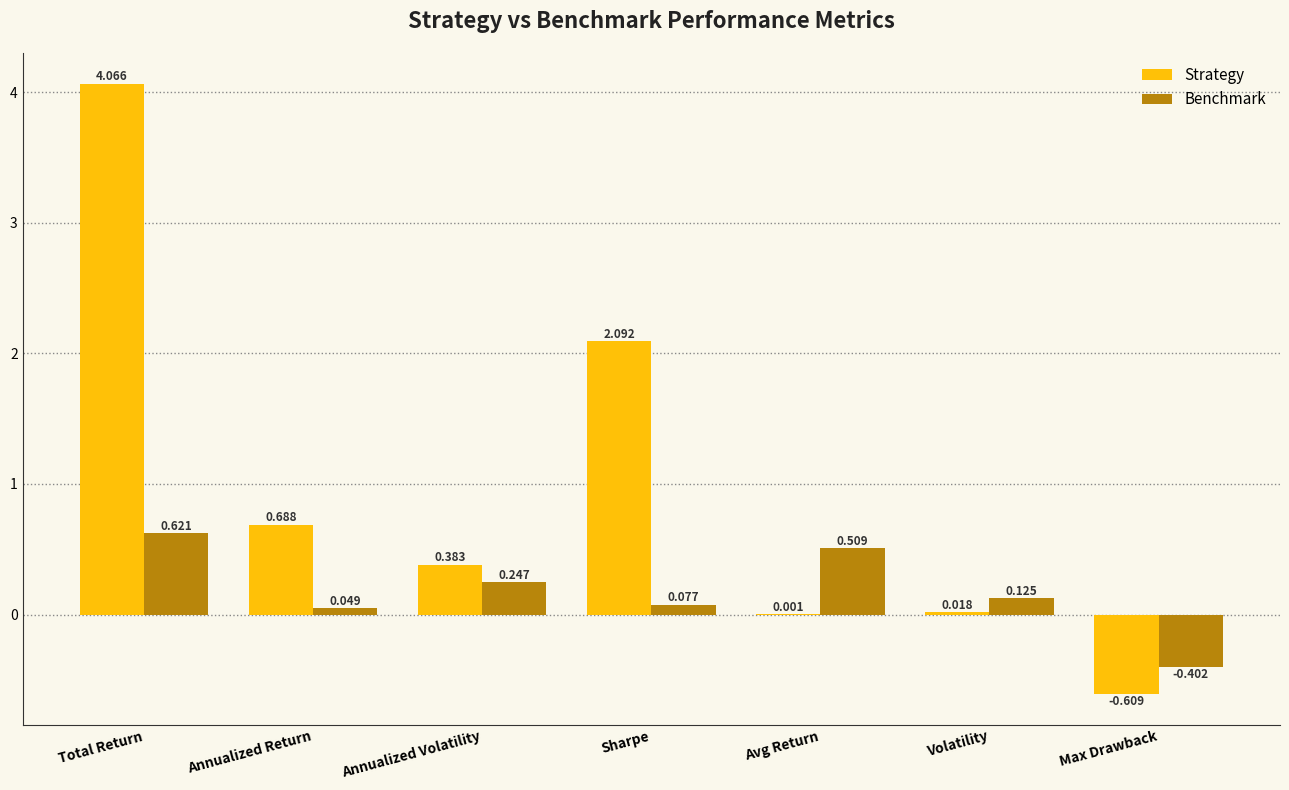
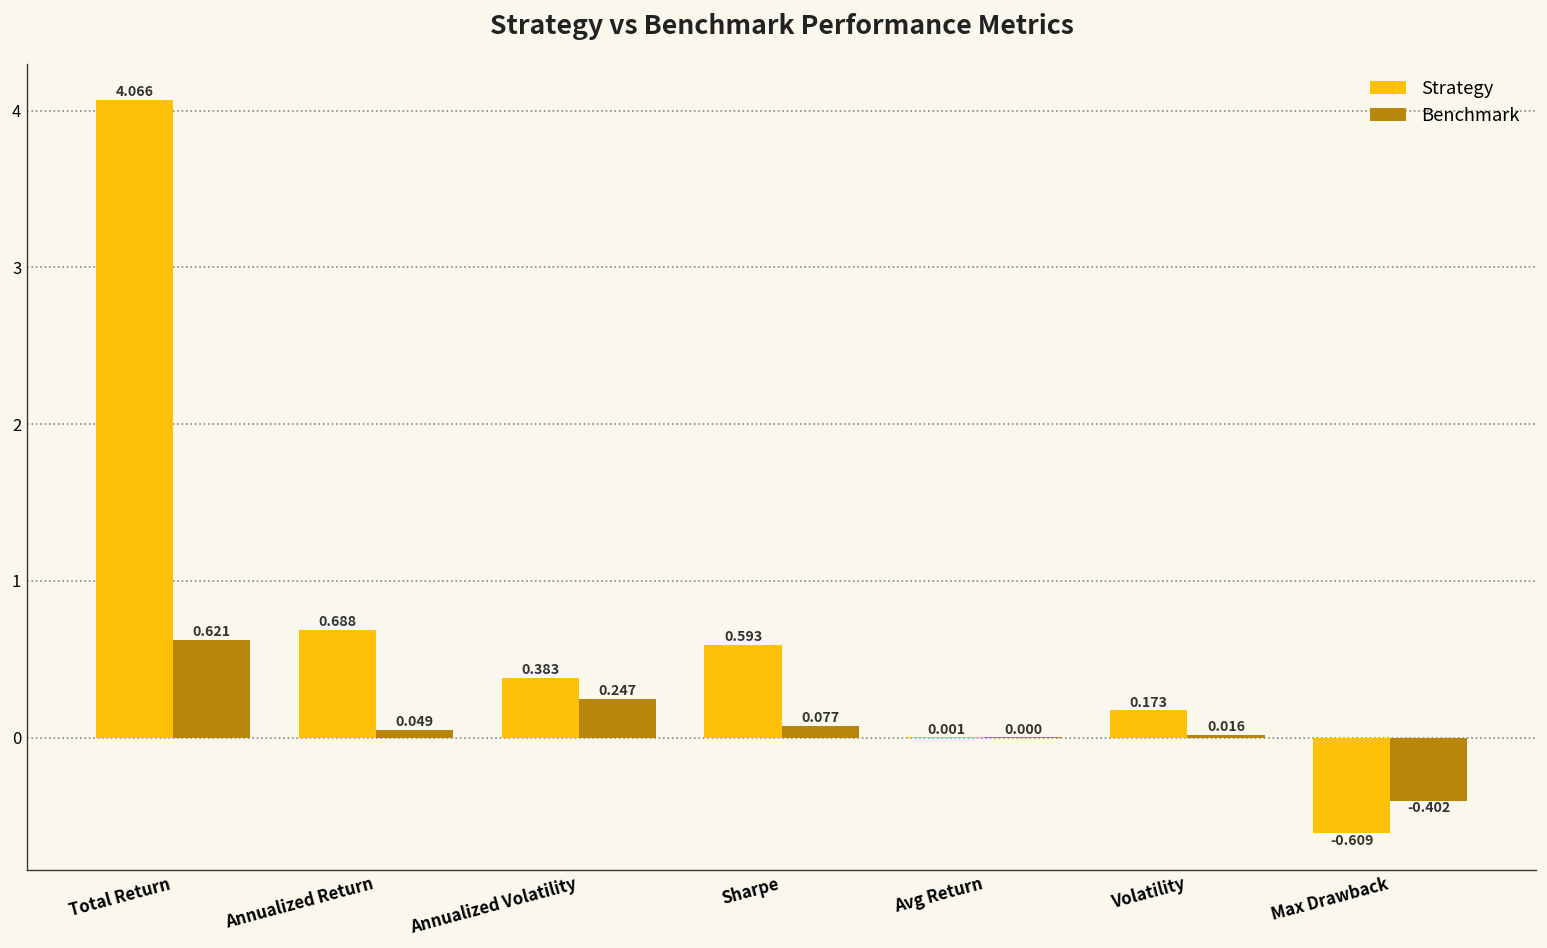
Strategy, Sharpe: 2.092 -> 0.593
Benchmark, Avg Return: 0.509 -> 0.000
Strategy, Volatility: 0.018 -> 0.173
Benchmark, Volatility: 0.125 -> 0.016
